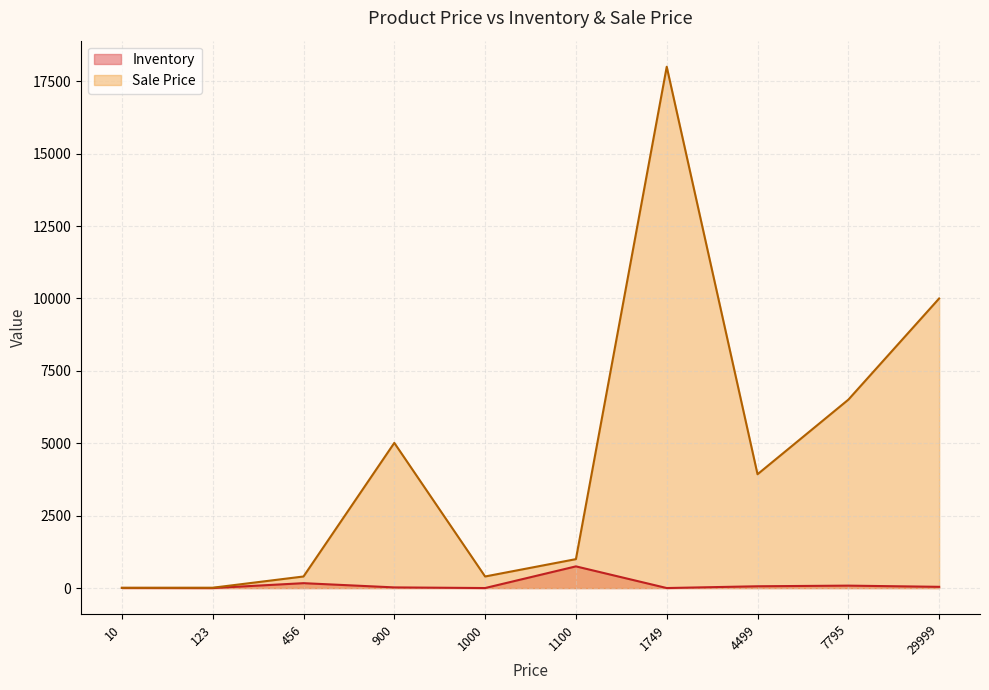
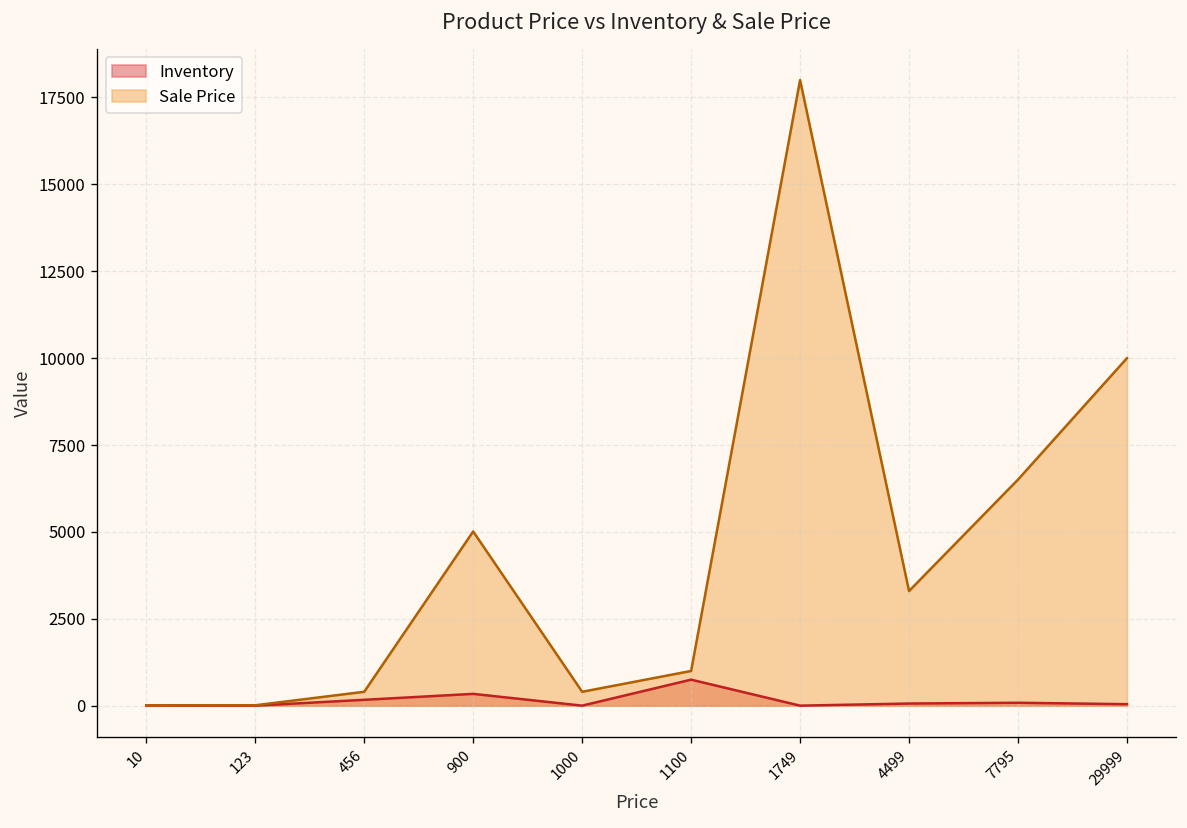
Inventory, 900: 0 -> 300
Sale Price, 4499: 3900 -> 3300
